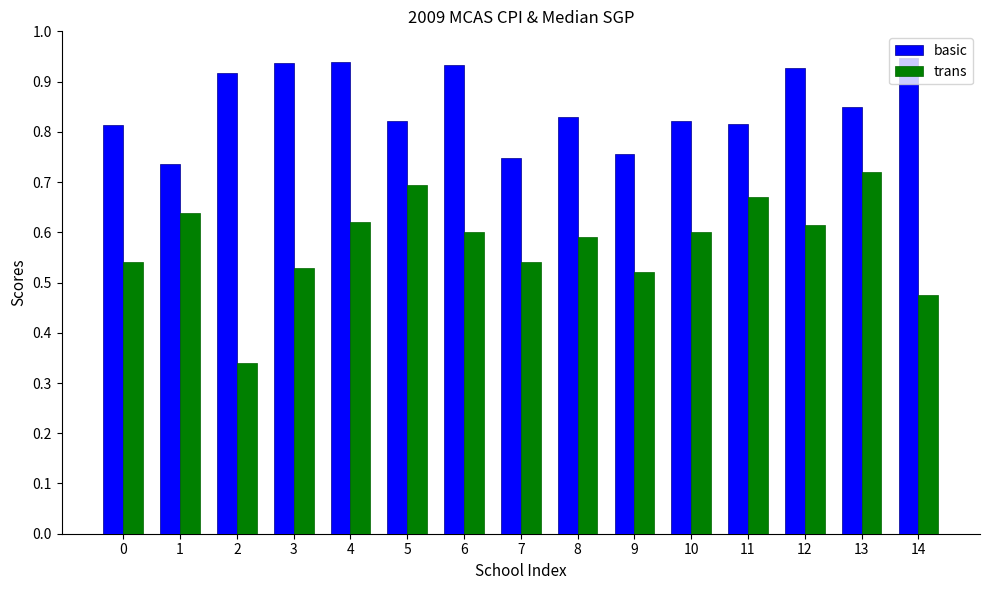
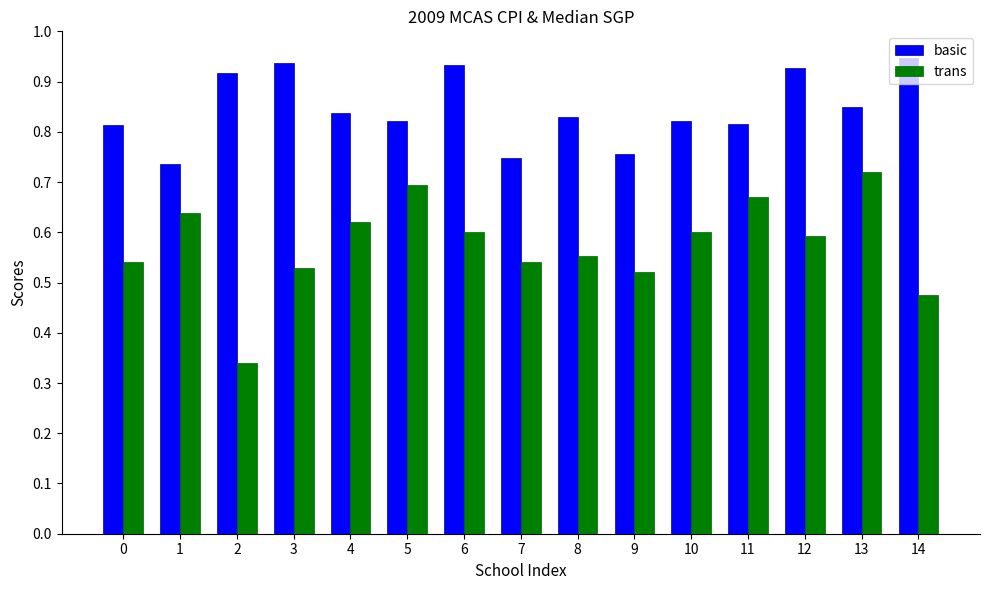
basic, 4: 0.94 -> 0.84
trans, 8: 0.59 -> 0.55
trans, 12: 0.62 -> 0.59
